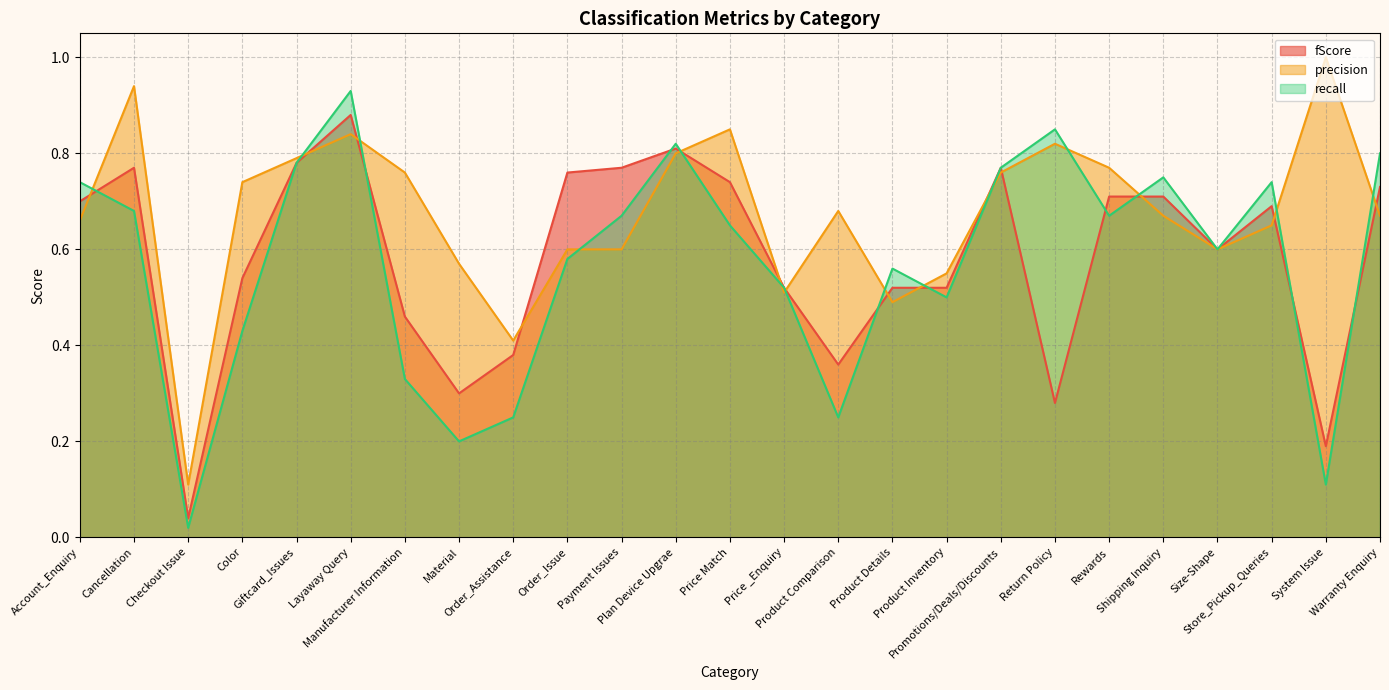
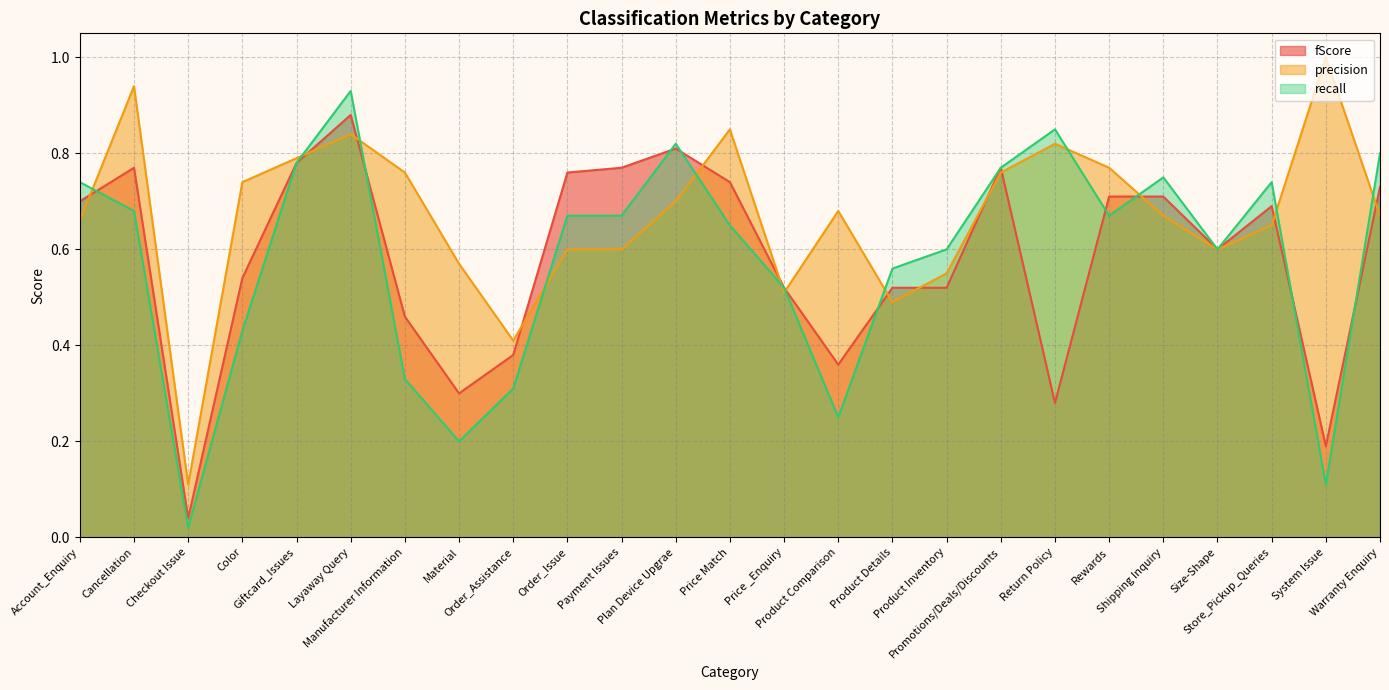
recall, Order_Assistance: 0.25 -> 0.31
recall, Order_Issue: 0.58 -> 0.67
precision, Plan Device Upgrae: 0.8 -> 0.7
recall, Product Inventory: 0.5 -> 0.6
